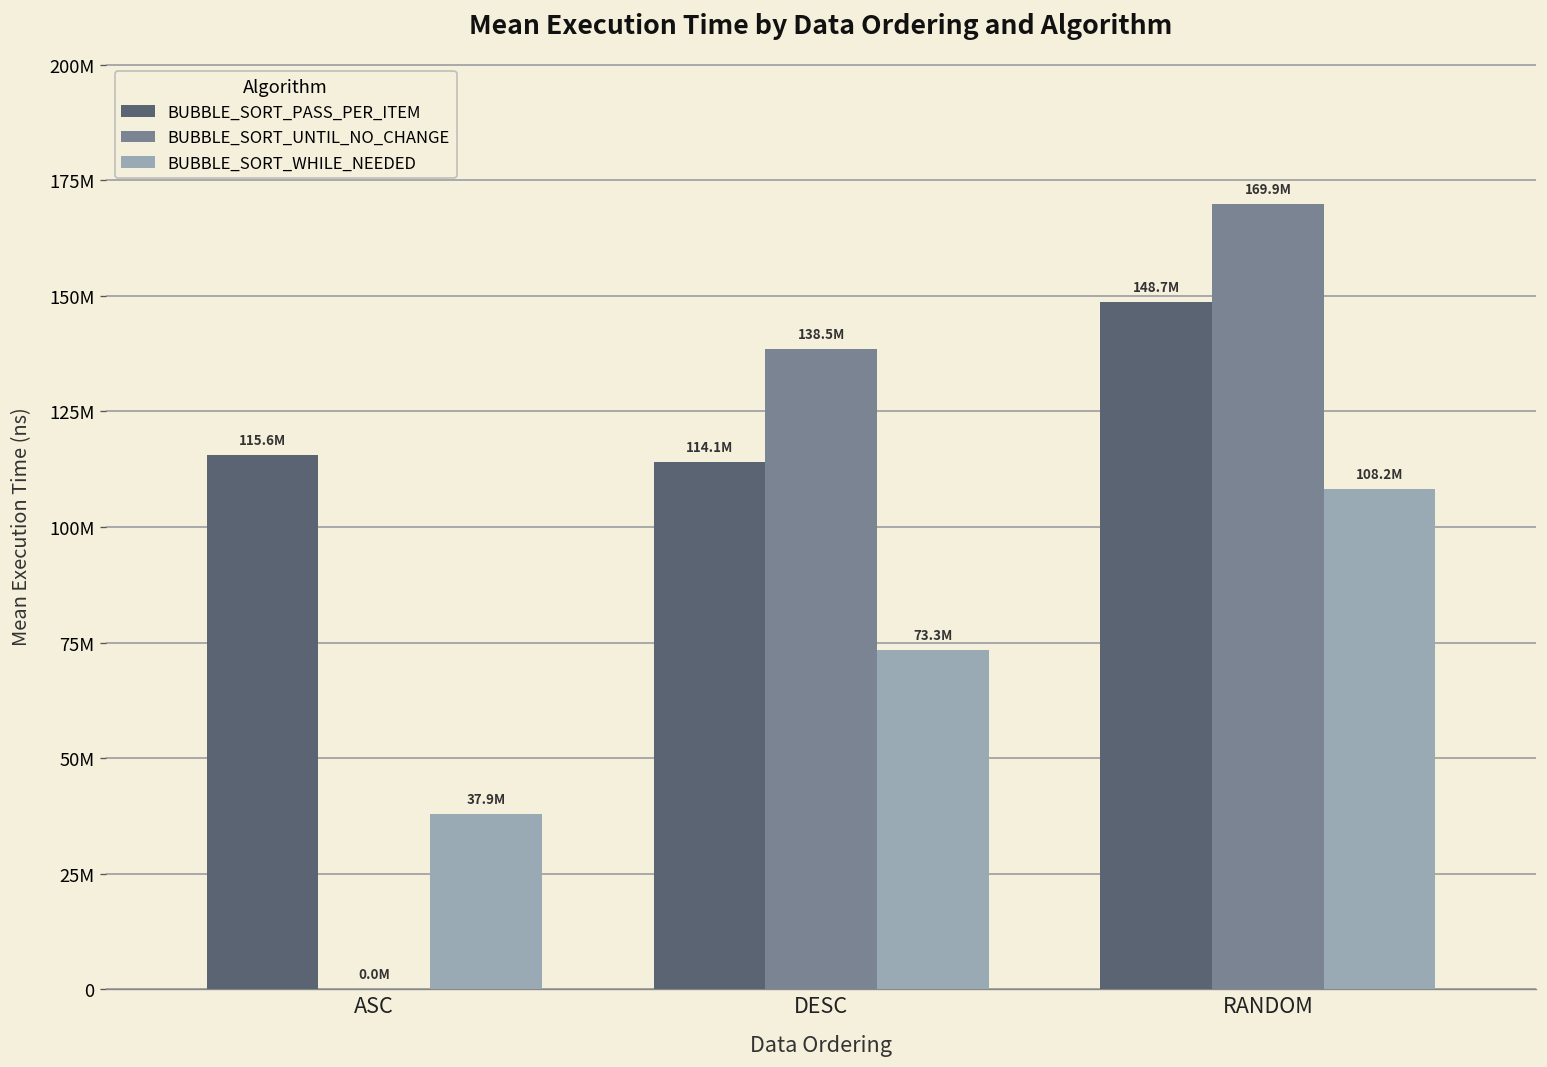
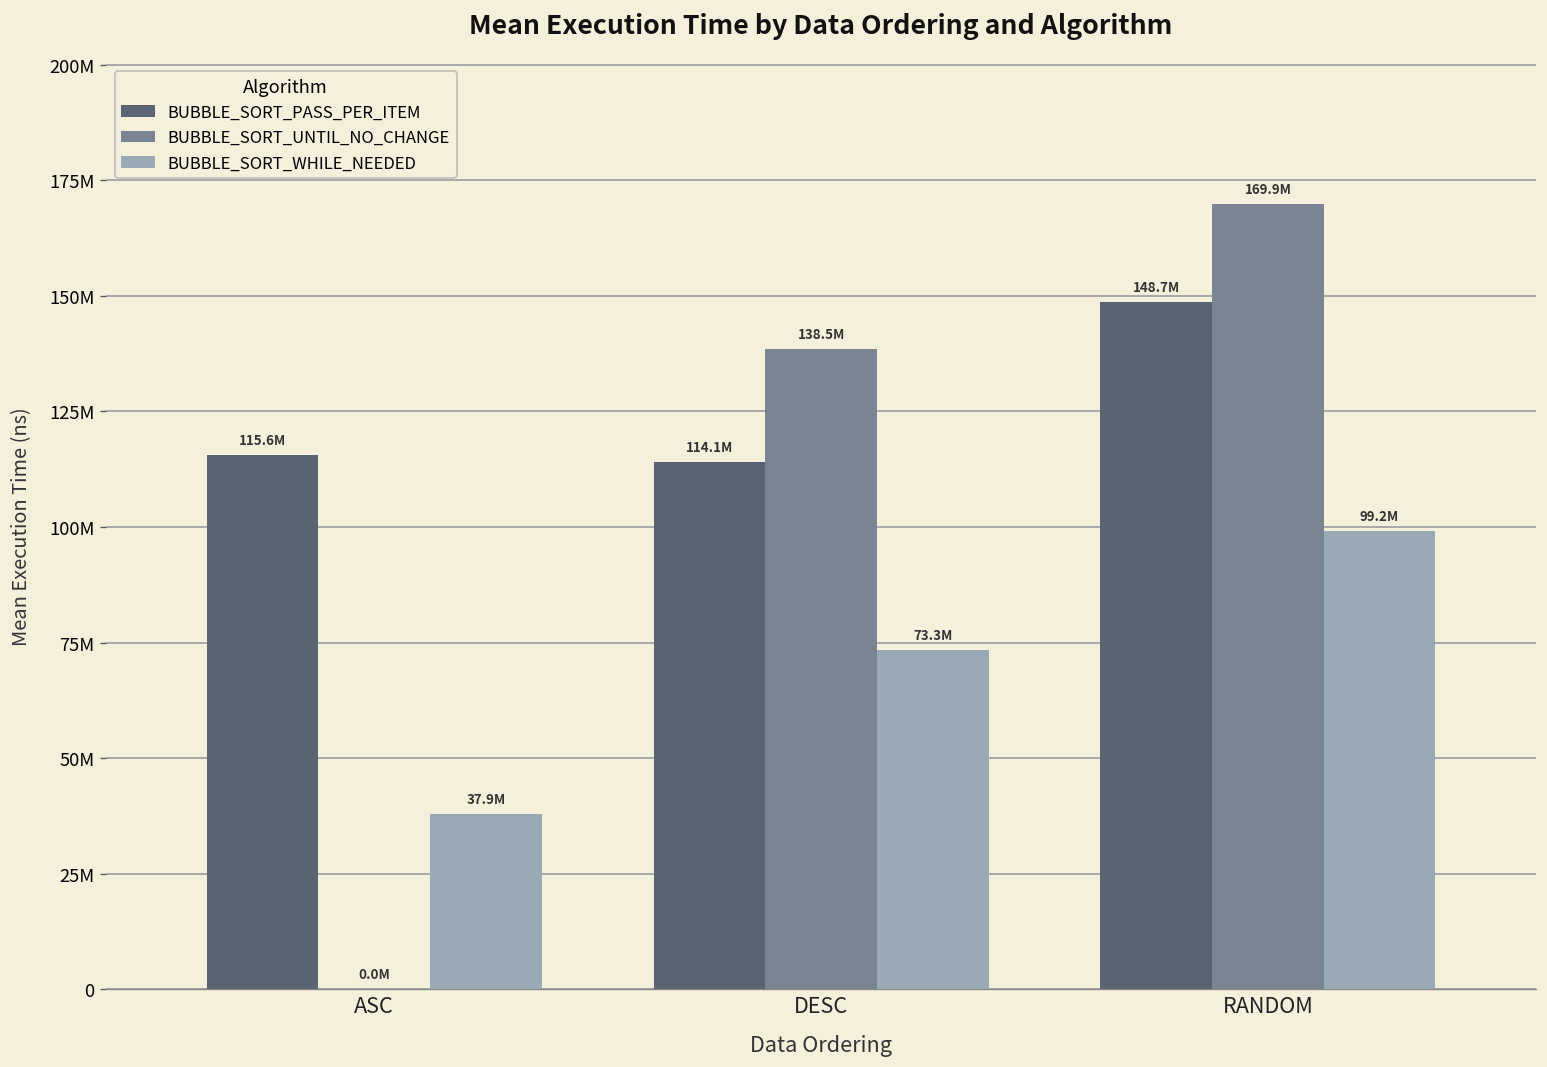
BUBBLE_SORT_WHILE_NEEDED, RANDOM: 108.2M -> 99.2M
